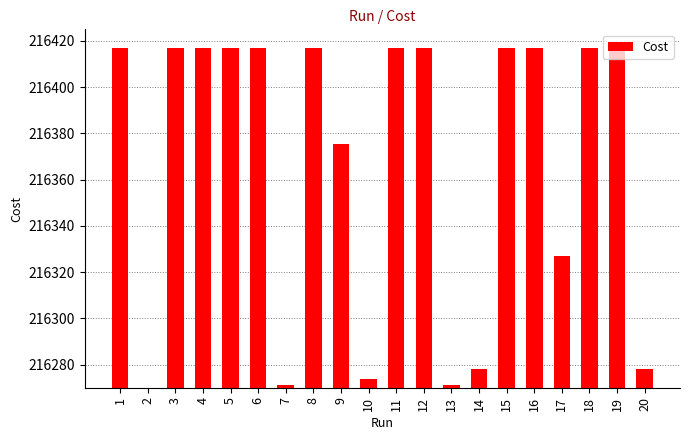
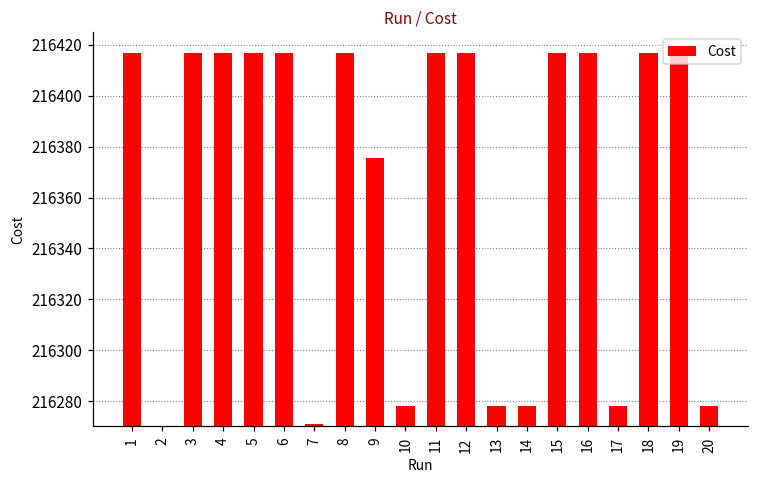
10: 216274 -> 216278
13: 216271 -> 216278
17: 216327 -> 216278
